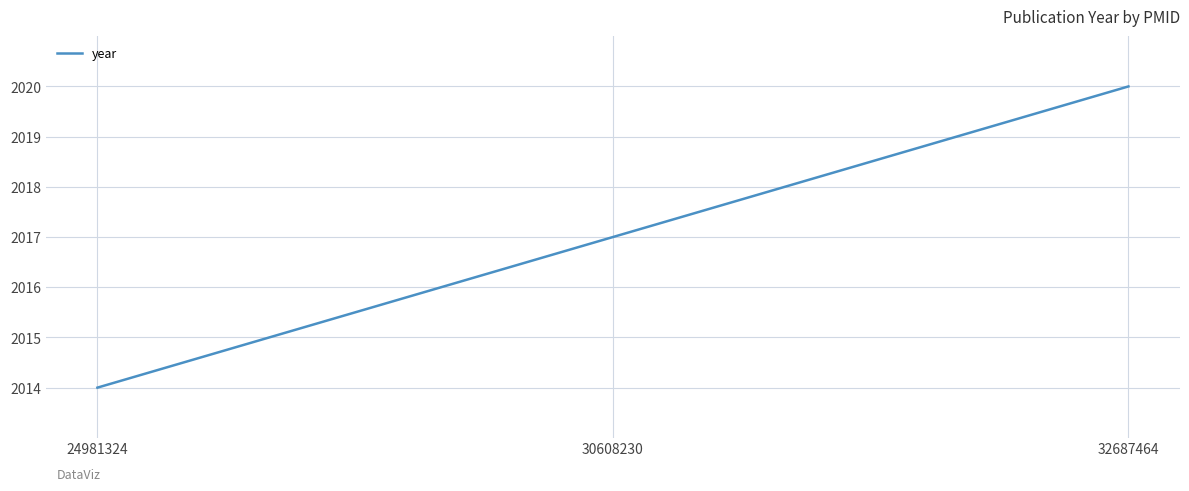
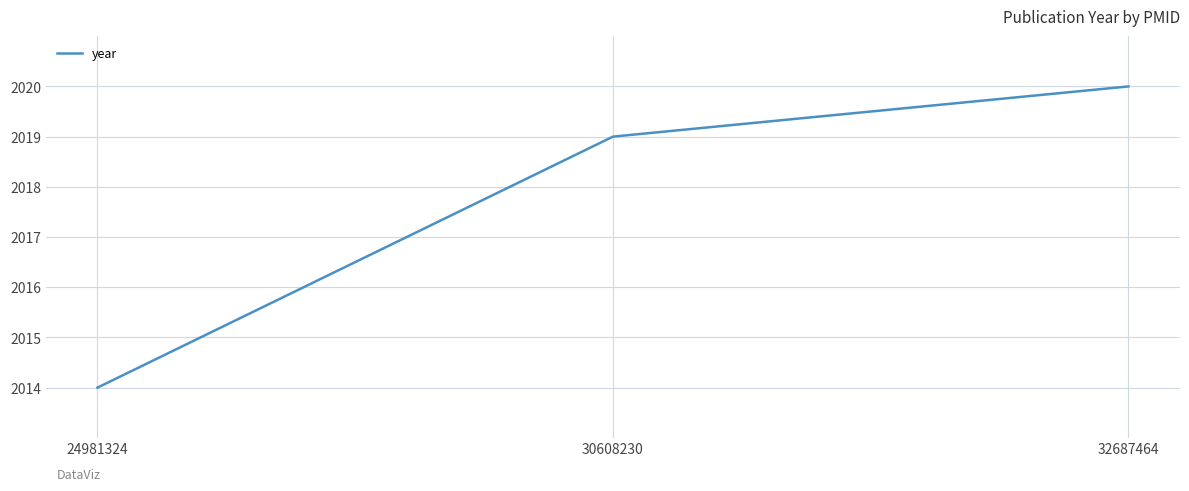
30608230: 2017 -> 2019
